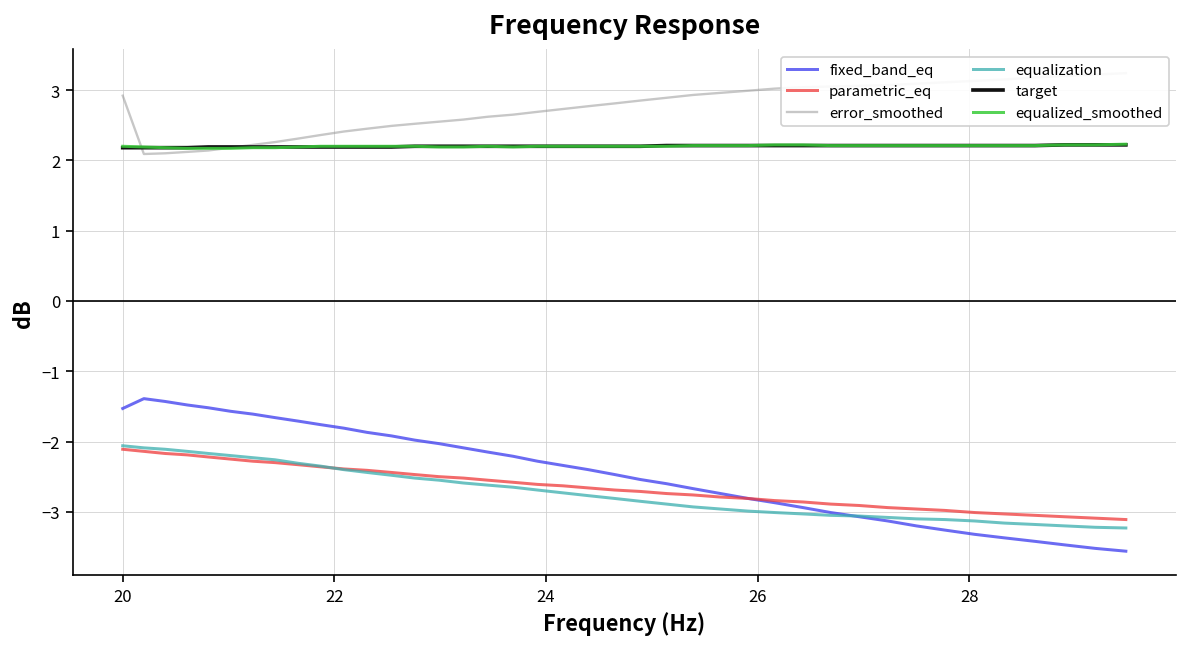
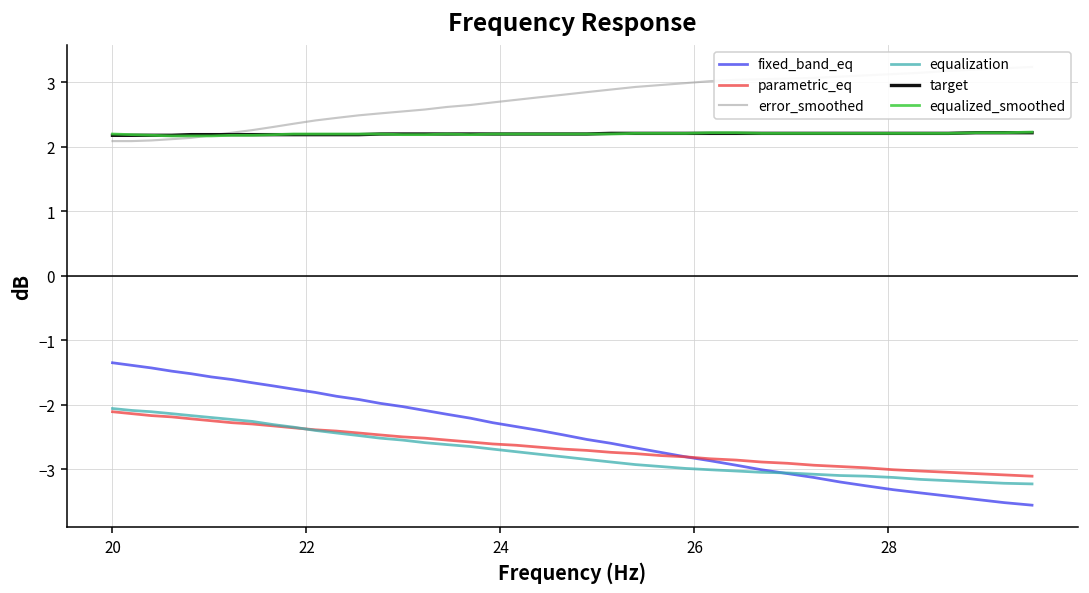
fixed_band_eq, 20: -1.5 -> -1.4
error_smoothed, 20: 2.9 -> 2.1
